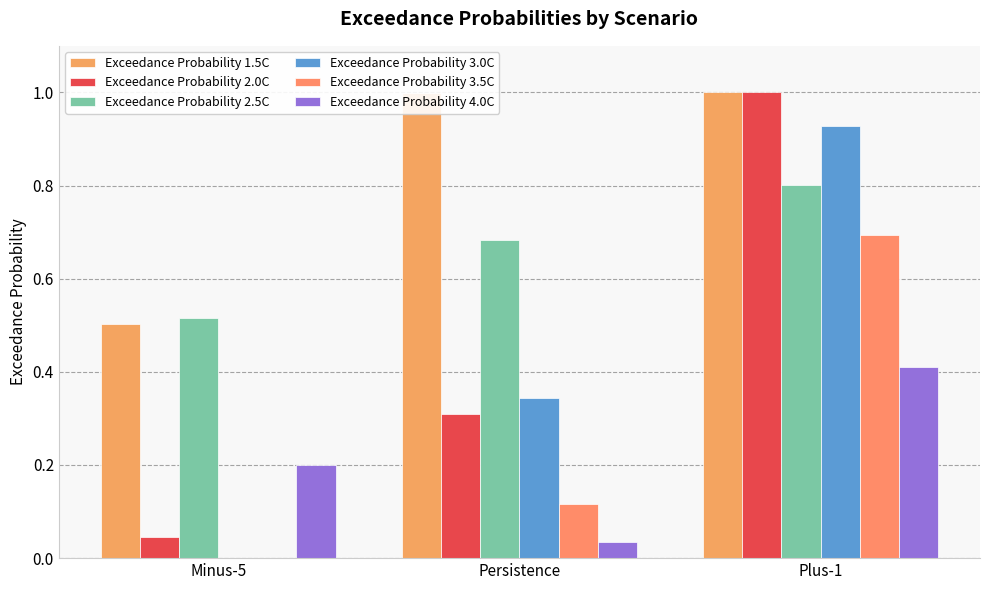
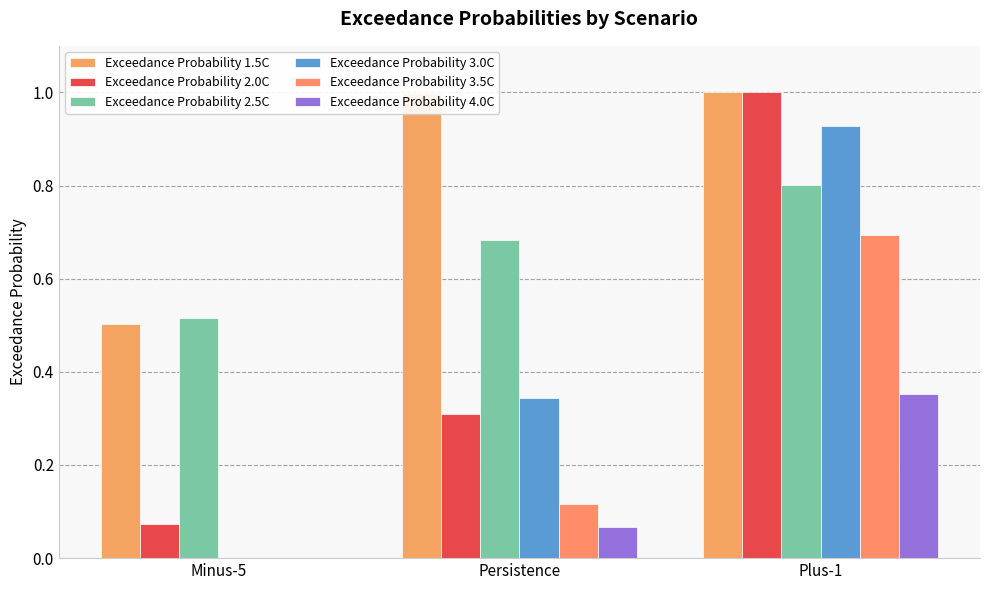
Exceedance Probability 2.0C, Minus-5: 0.04 -> 0.07
Exceedance Probability 4.0C, Minus-5: 0.2 -> 0.0
Exceedance Probability 4.0C, Persistence: 0.03 -> 0.07
Exceedance Probability 4.0C, Plus-1: 0.41 -> 0.35
